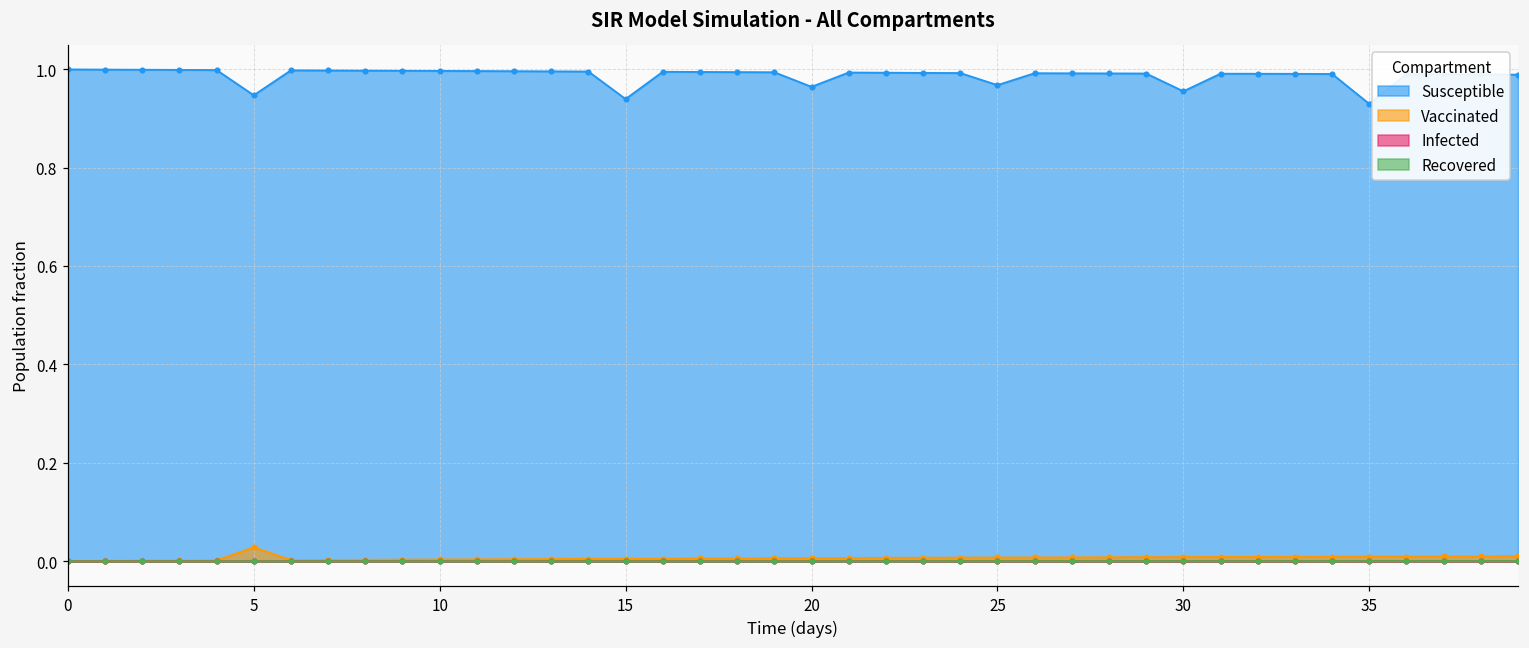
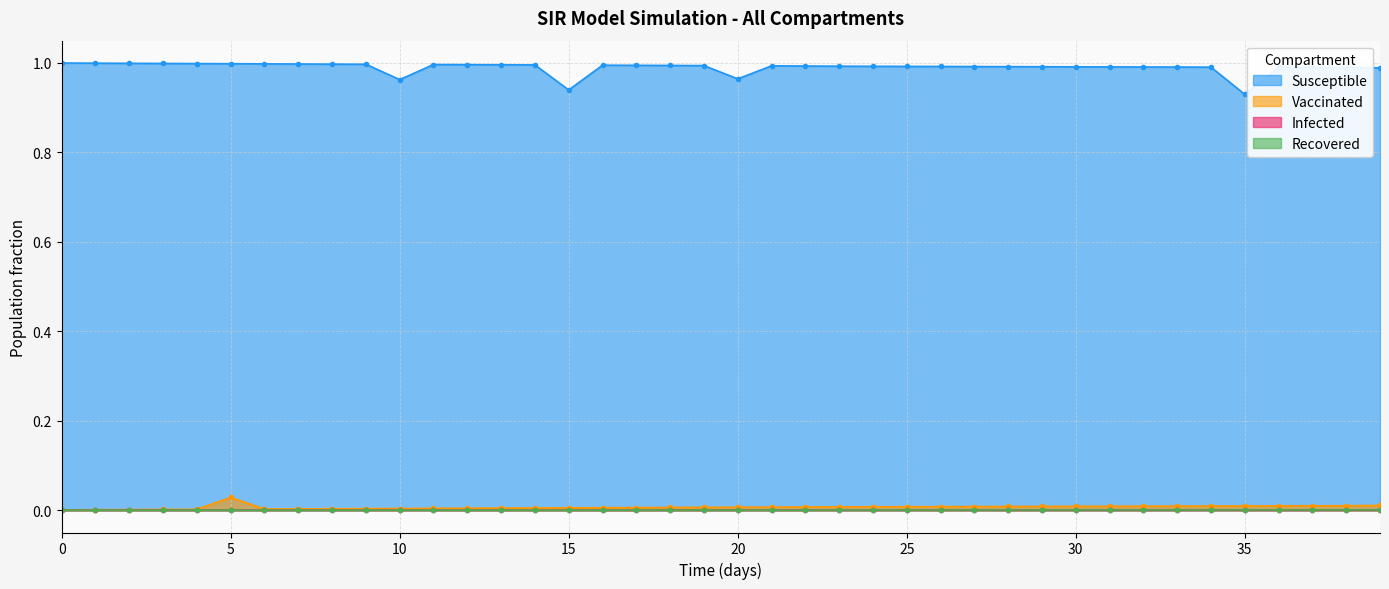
Susceptible, 5: 0.95 -> 1.00
Susceptible, 10: 1.00 -> 0.96
Susceptible, 25: 0.97 -> 0.99
Susceptible, 30: 0.95 -> 0.99
